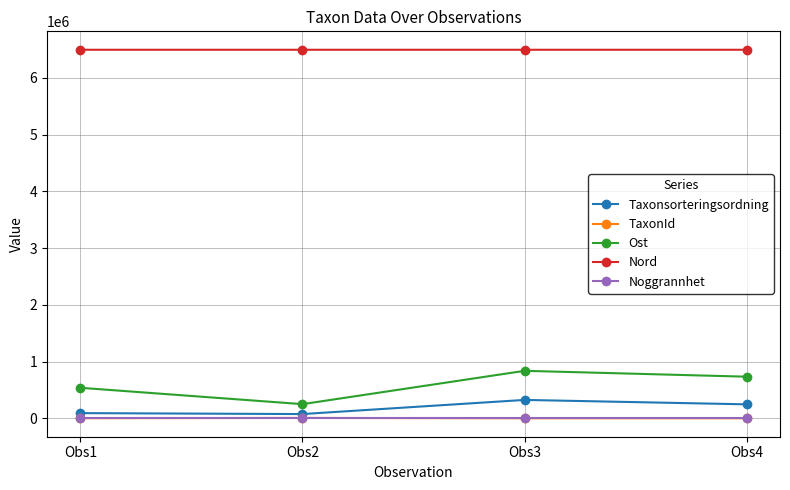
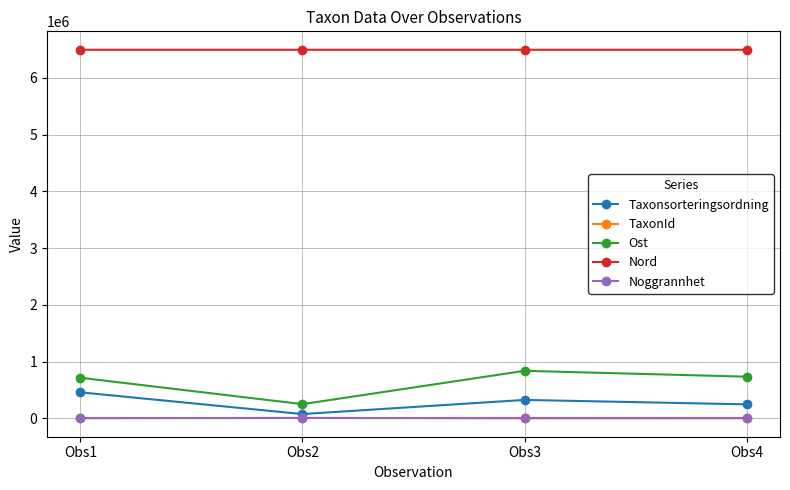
Taxonsorteringsordning, Obs1: 100000 -> 500000
Ost, Obs1: 500000 -> 700000
